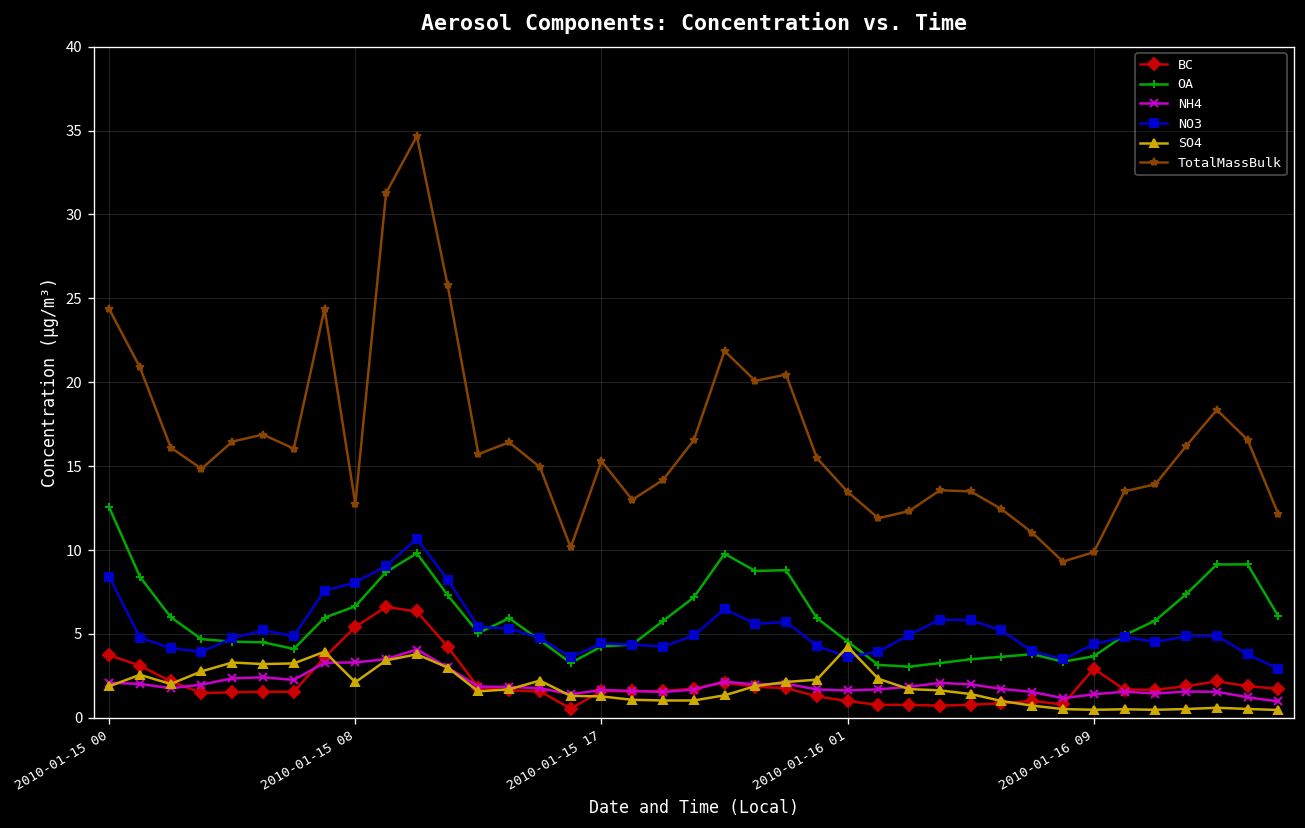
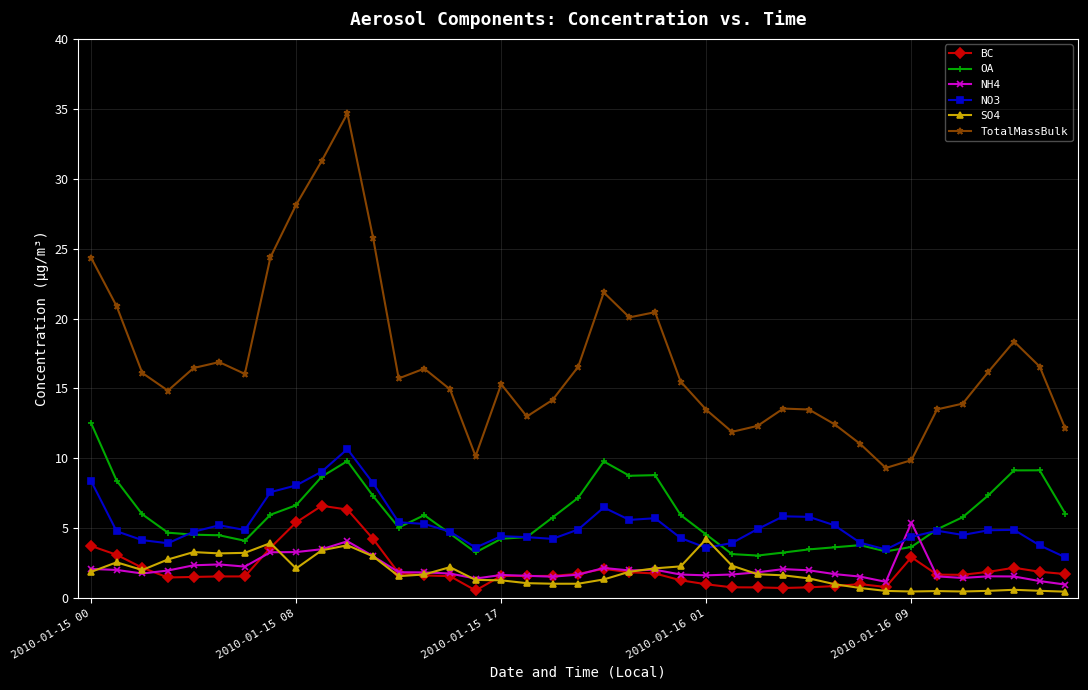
TotalMassBulk, 2010-01-15 08: 12.7 -> 28.1
NH4, 2010-01-16 09: 1.4 -> 5.4
